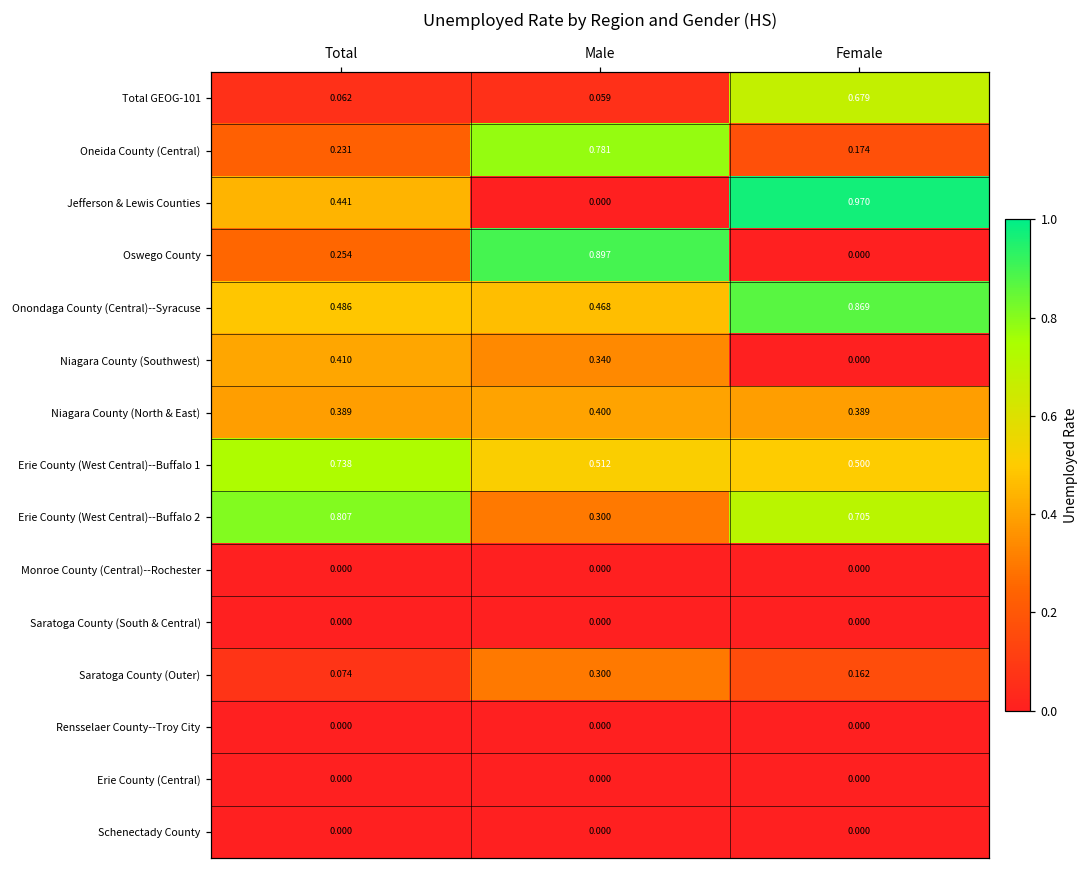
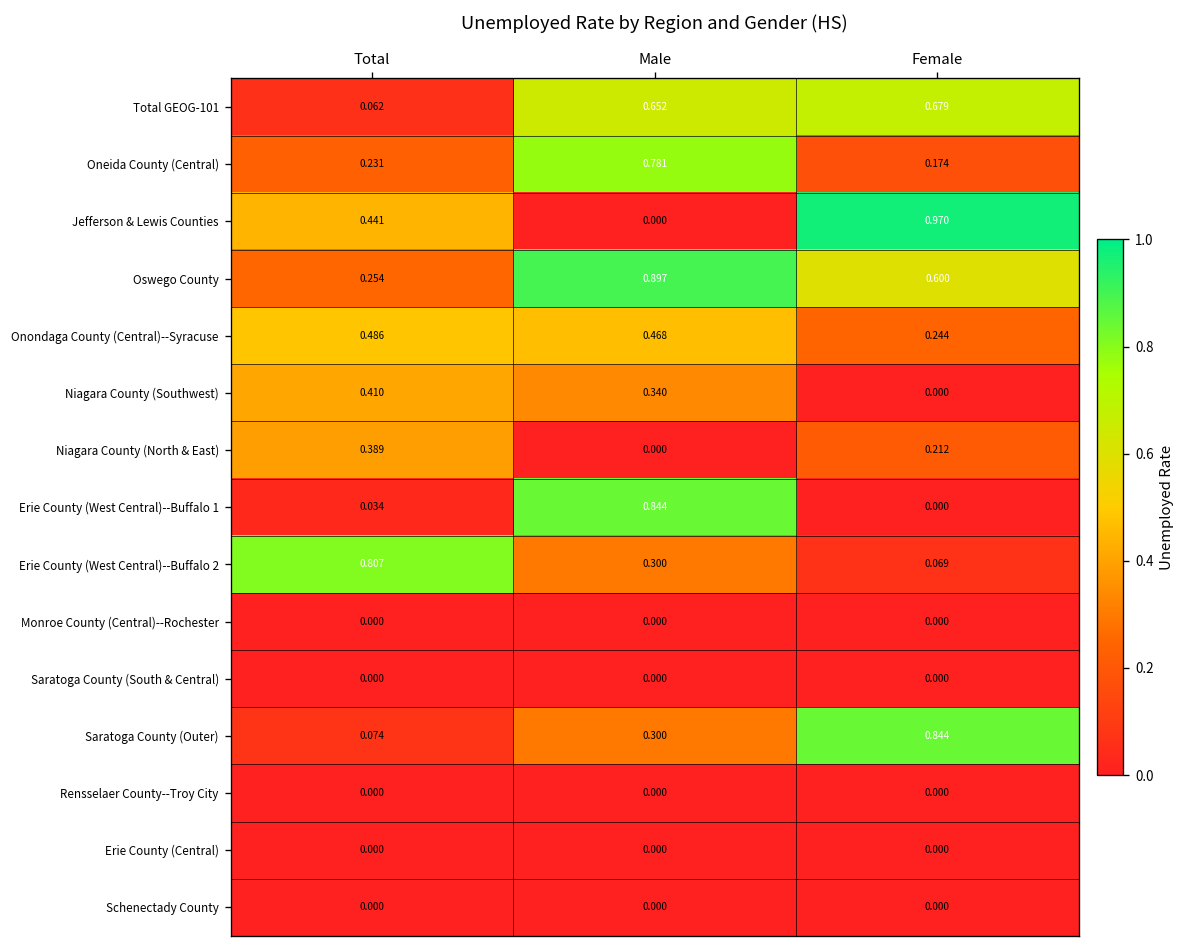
Total GEOG-101, Male: 0.059 -> 0.652
Oswego County, Female: 0.000 -> 0.600
Onondaga County (Central)--Syracuse, Female: 0.869 -> 0.244
Niagara County (North & East), Male: 0.400 -> 0.000
Niagara County (North & East), Female: 0.389 -> 0.212
Erie County (West Central)--Buffalo 1, Total: 0.738 -> 0.034
Erie County (West Central)--Buffalo 1, Male: 0.512 -> 0.844
Erie County (West Central)--Buffalo 1, Female: 0.500 -> 0.000
Erie County (West Central)--Buffalo 2, Female: 0.705 -> 0.069
Saratoga County (Outer), Female: 0.162 -> 0.844
